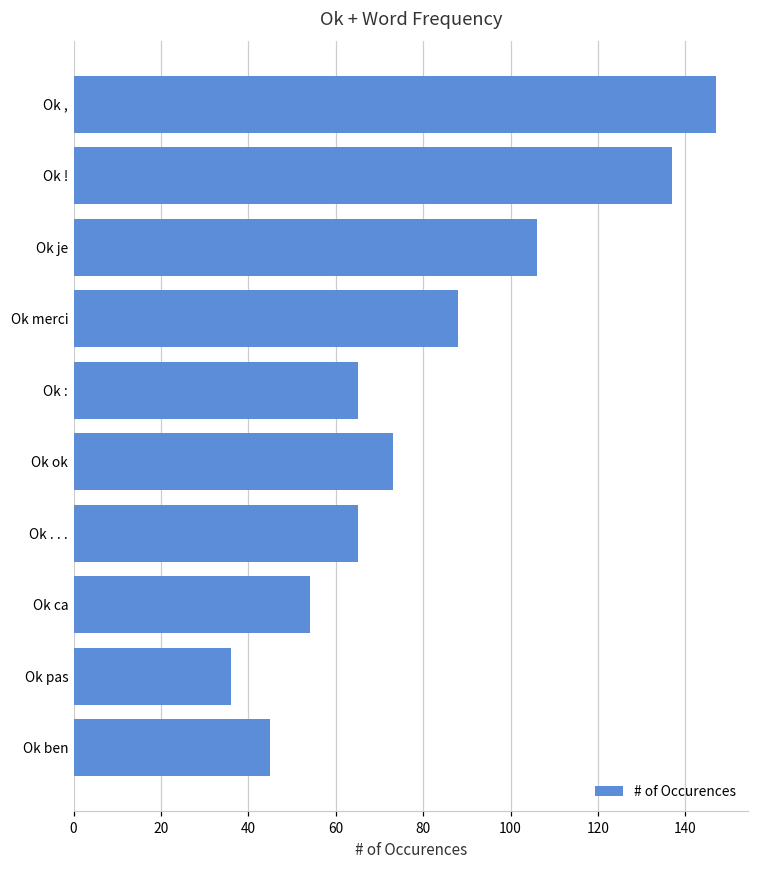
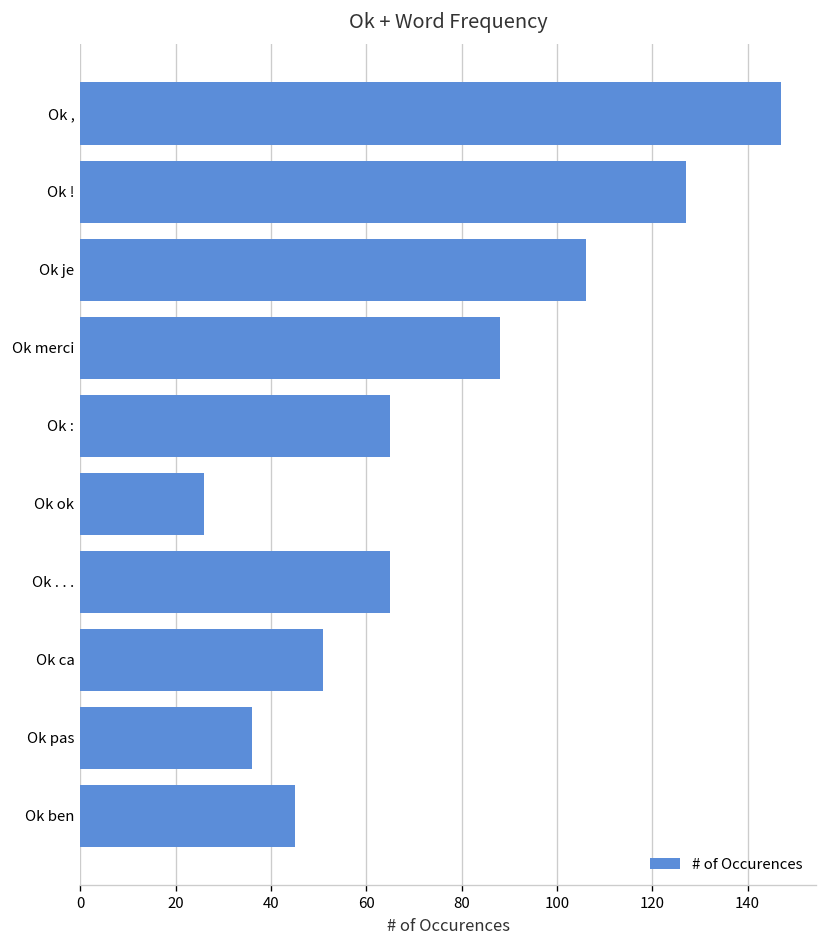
Ok !: 137 -> 127
Ok ok: 73 -> 26
Ok ca: 54 -> 51
